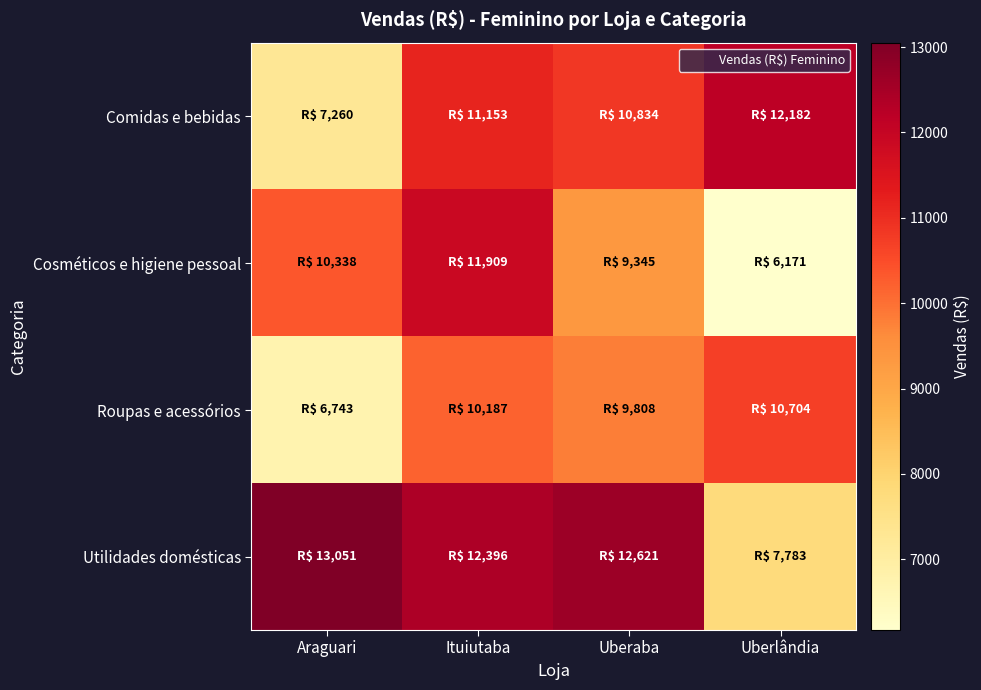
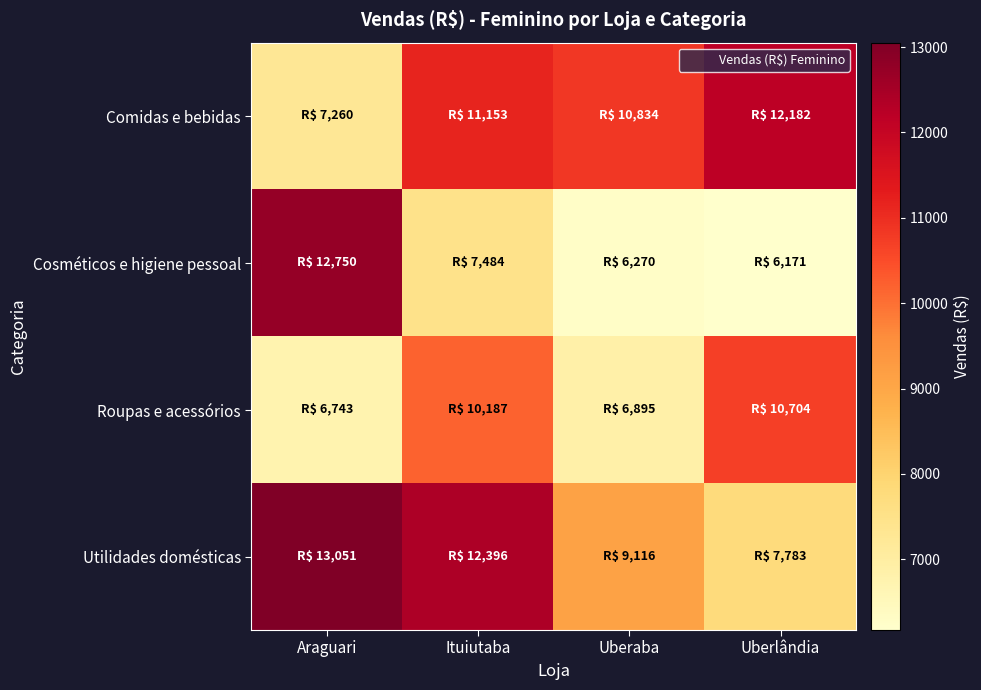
Cosméticos e higiene pessoal, Araguari: 10,338 -> 12,750
Cosméticos e higiene pessoal, Ituiutaba: 11,909 -> 7,484
Cosméticos e higiene pessoal, Uberaba: 9,345 -> 6,270
Roupas e acessórios, Uberaba: 9,808 -> 6,895
Utilidades domésticas, Uberaba: 12,621 -> 9,116
